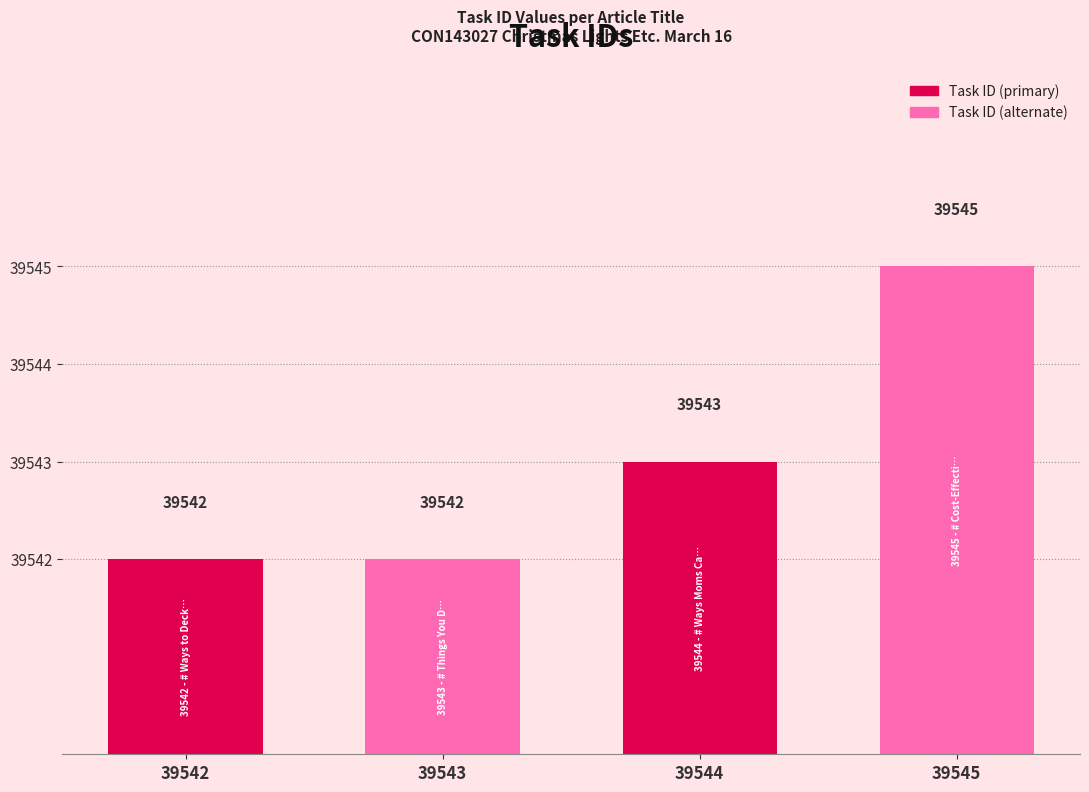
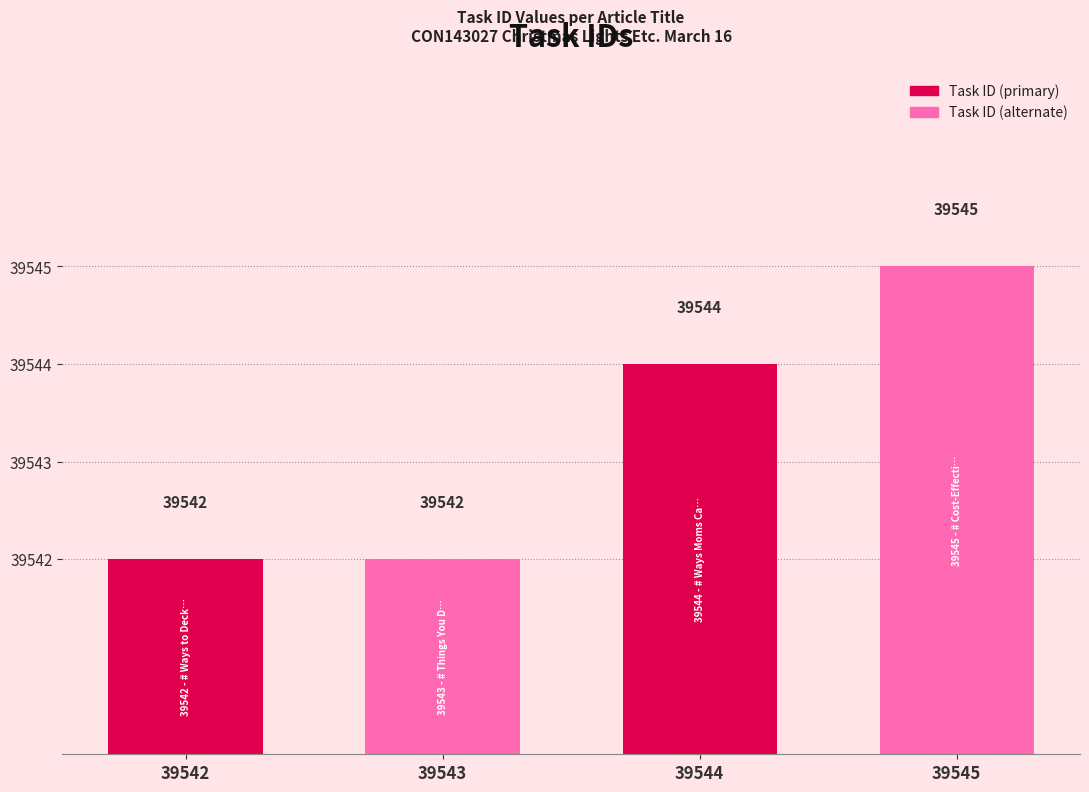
39544: 39543 -> 39544
